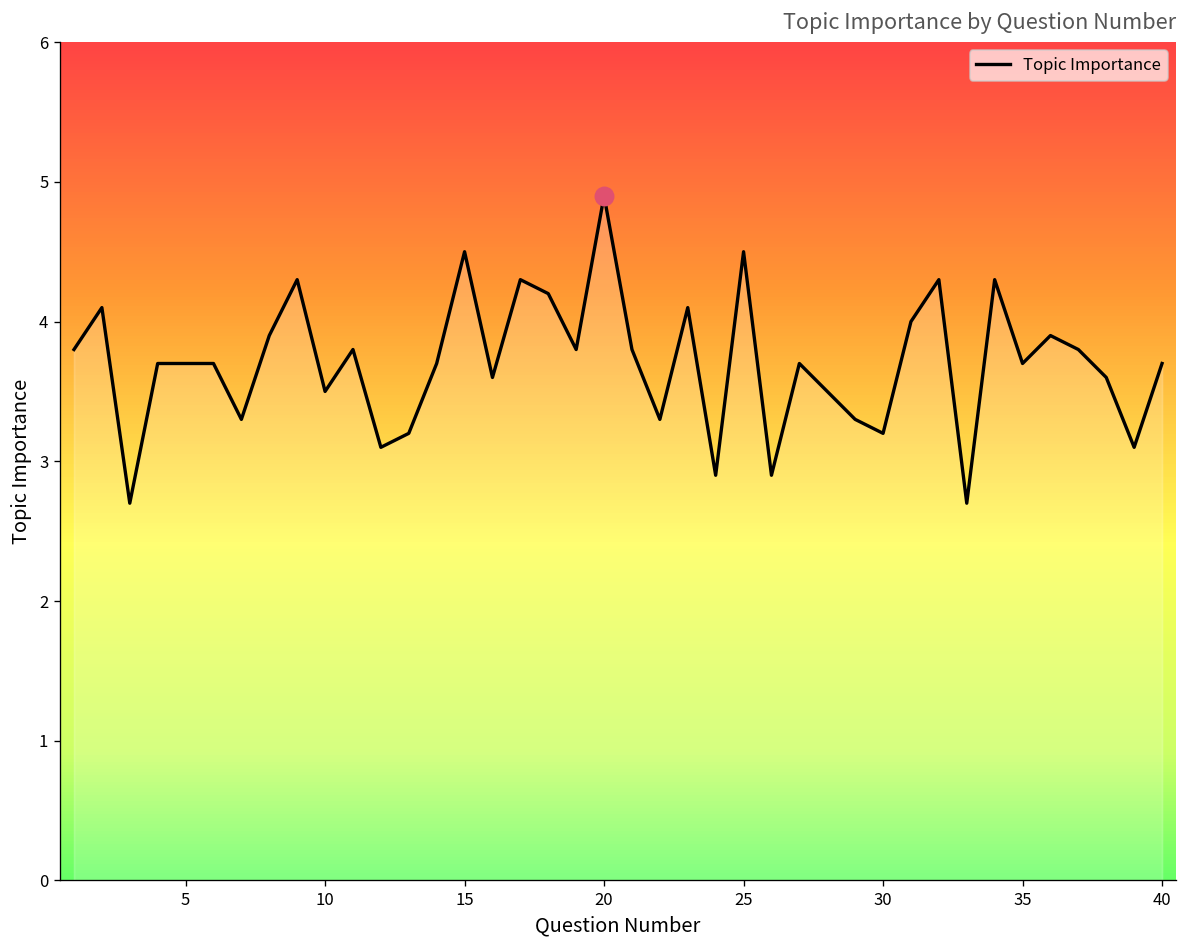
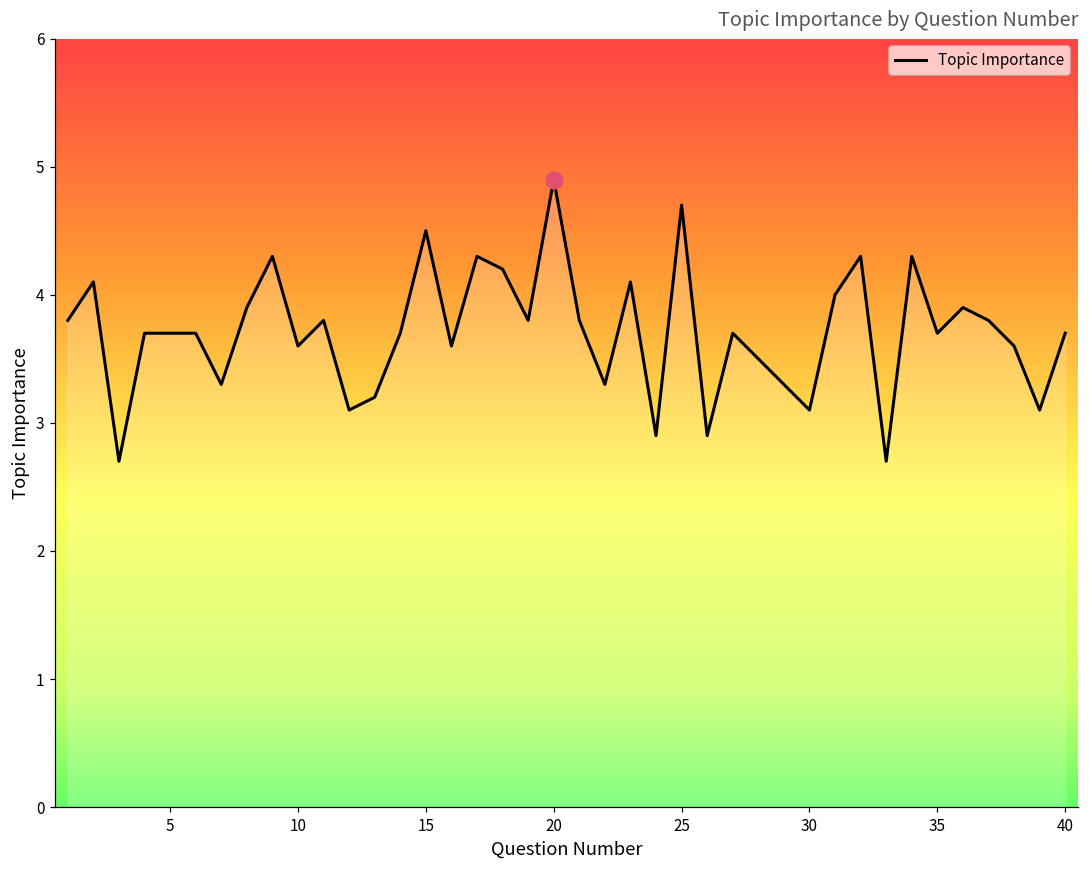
Topic Importance, 10: 3.5 -> 3.6
Topic Importance, 25: 4.5 -> 4.7
Topic Importance, 30: 3.2 -> 3.1
